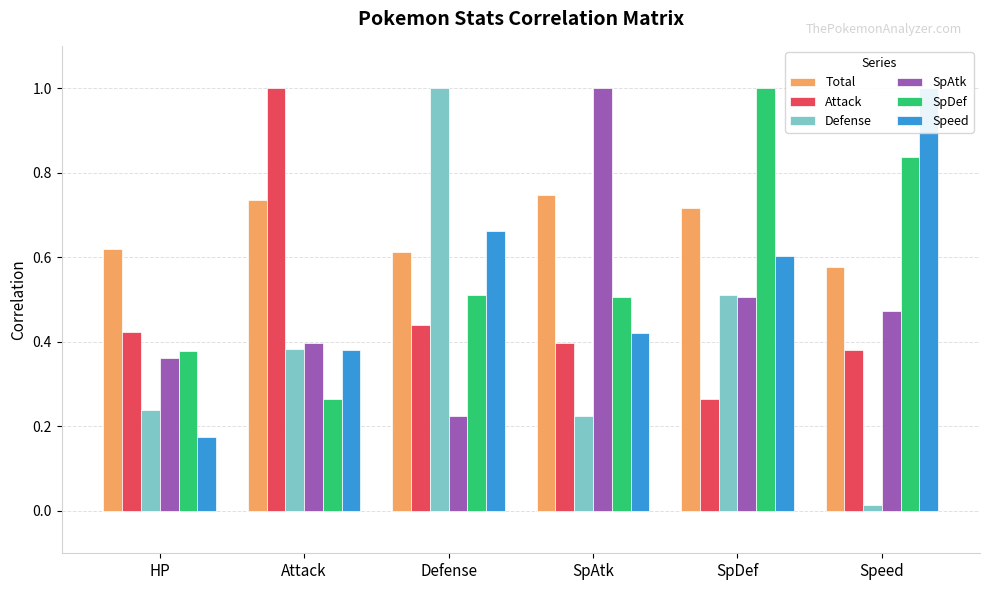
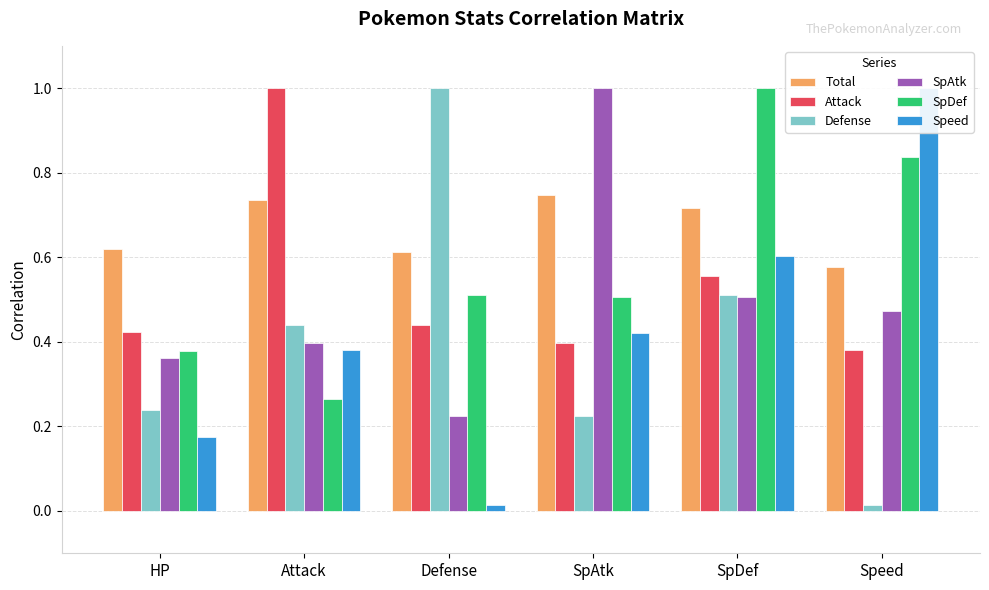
Defense, Attack: 0.38 -> 0.44
Speed, Defense: 0.66 -> 0.02
Attack, SpDef: 0.26 -> 0.56
